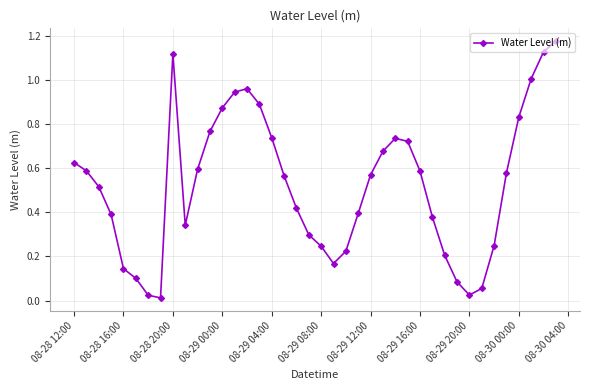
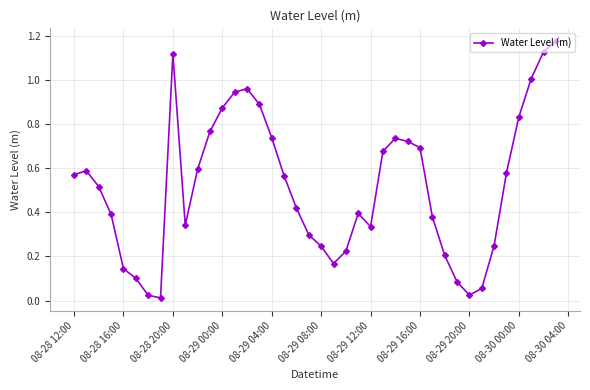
08-28 12:00: 0.63 -> 0.57
08-29 12:00: 0.57 -> 0.33
08-29 16:00: 0.59 -> 0.69
